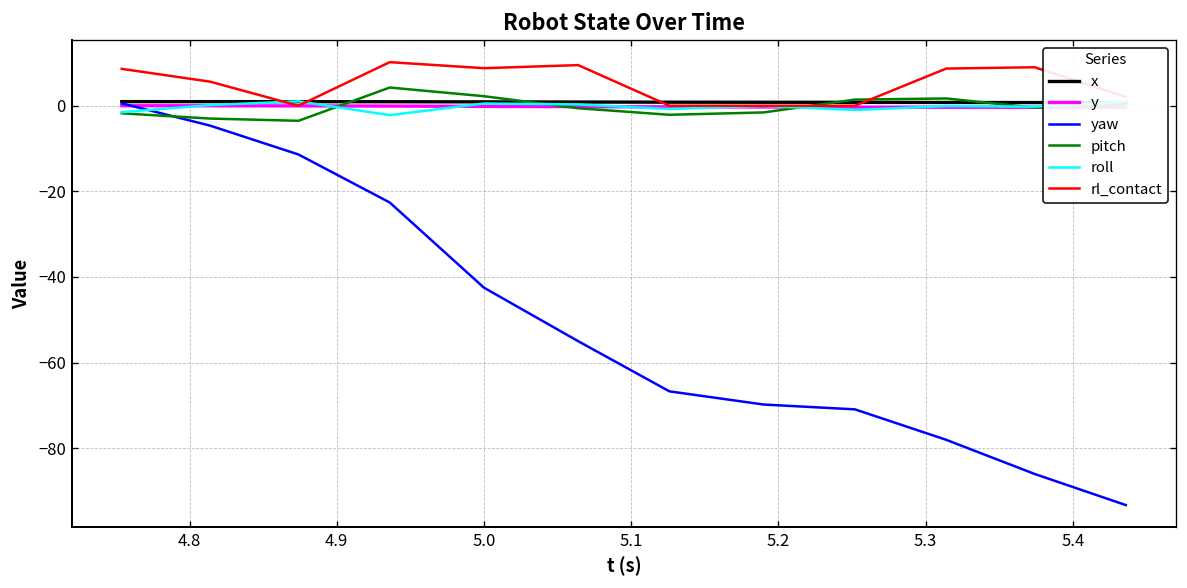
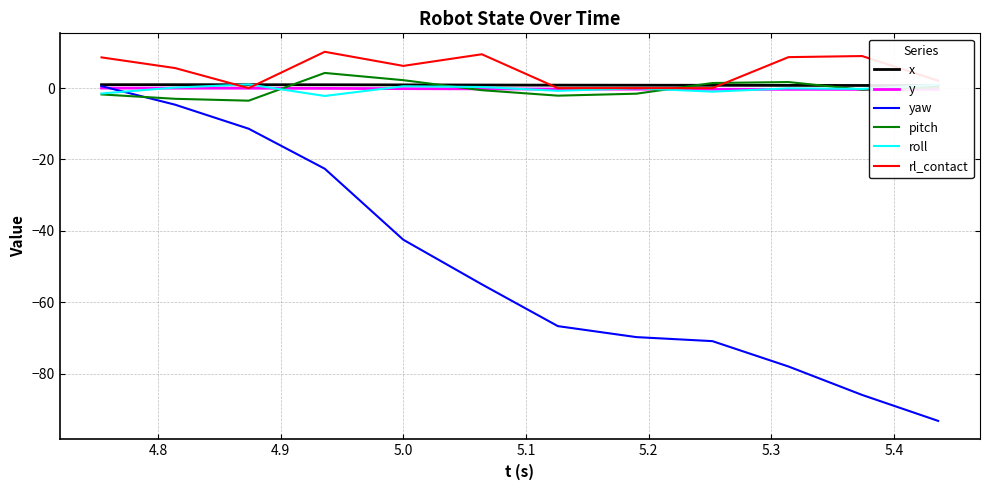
rl_contact, 5.0: 9 -> 6
